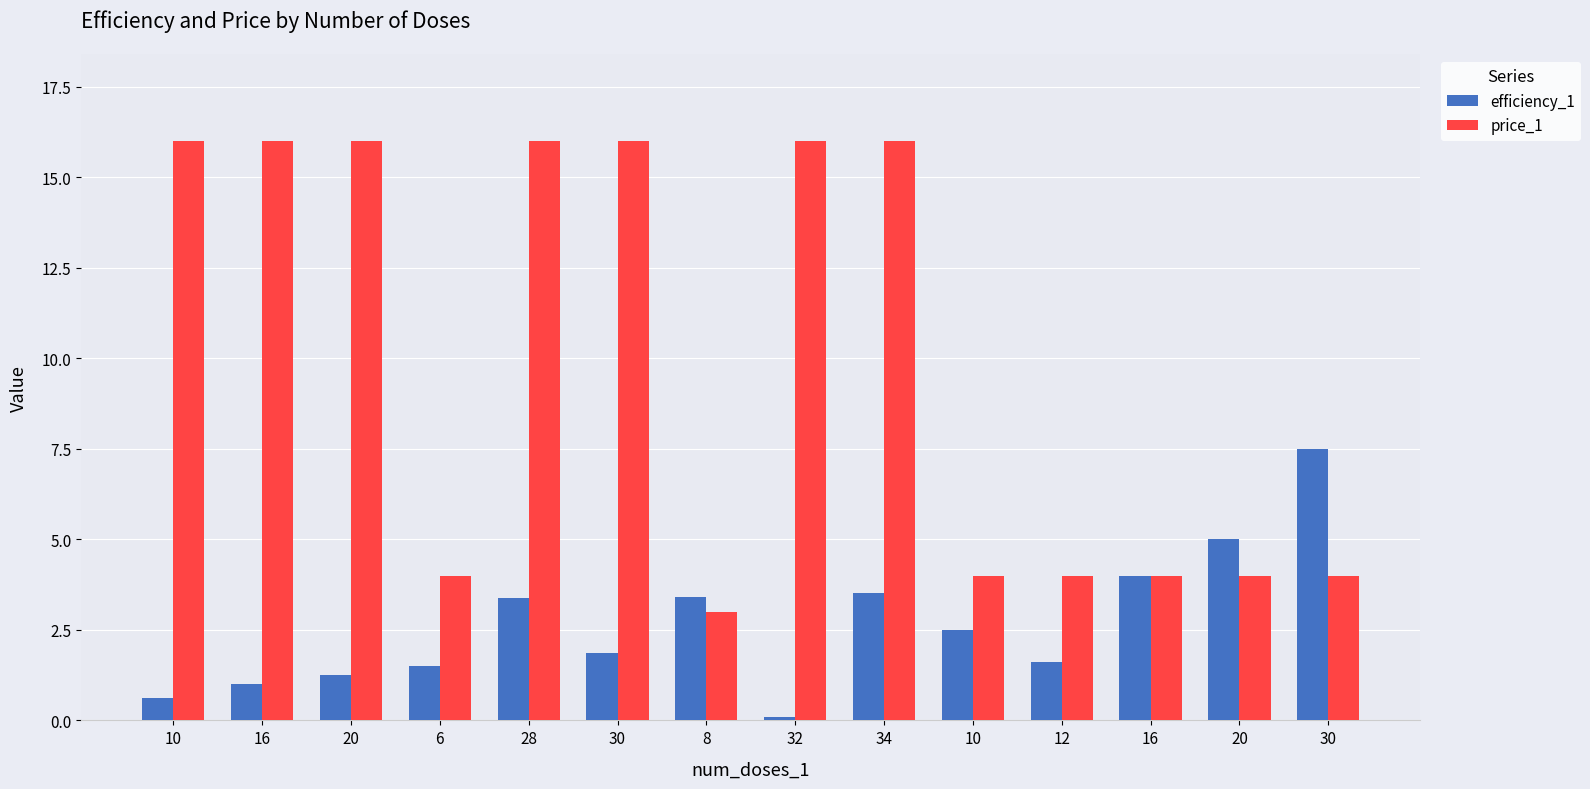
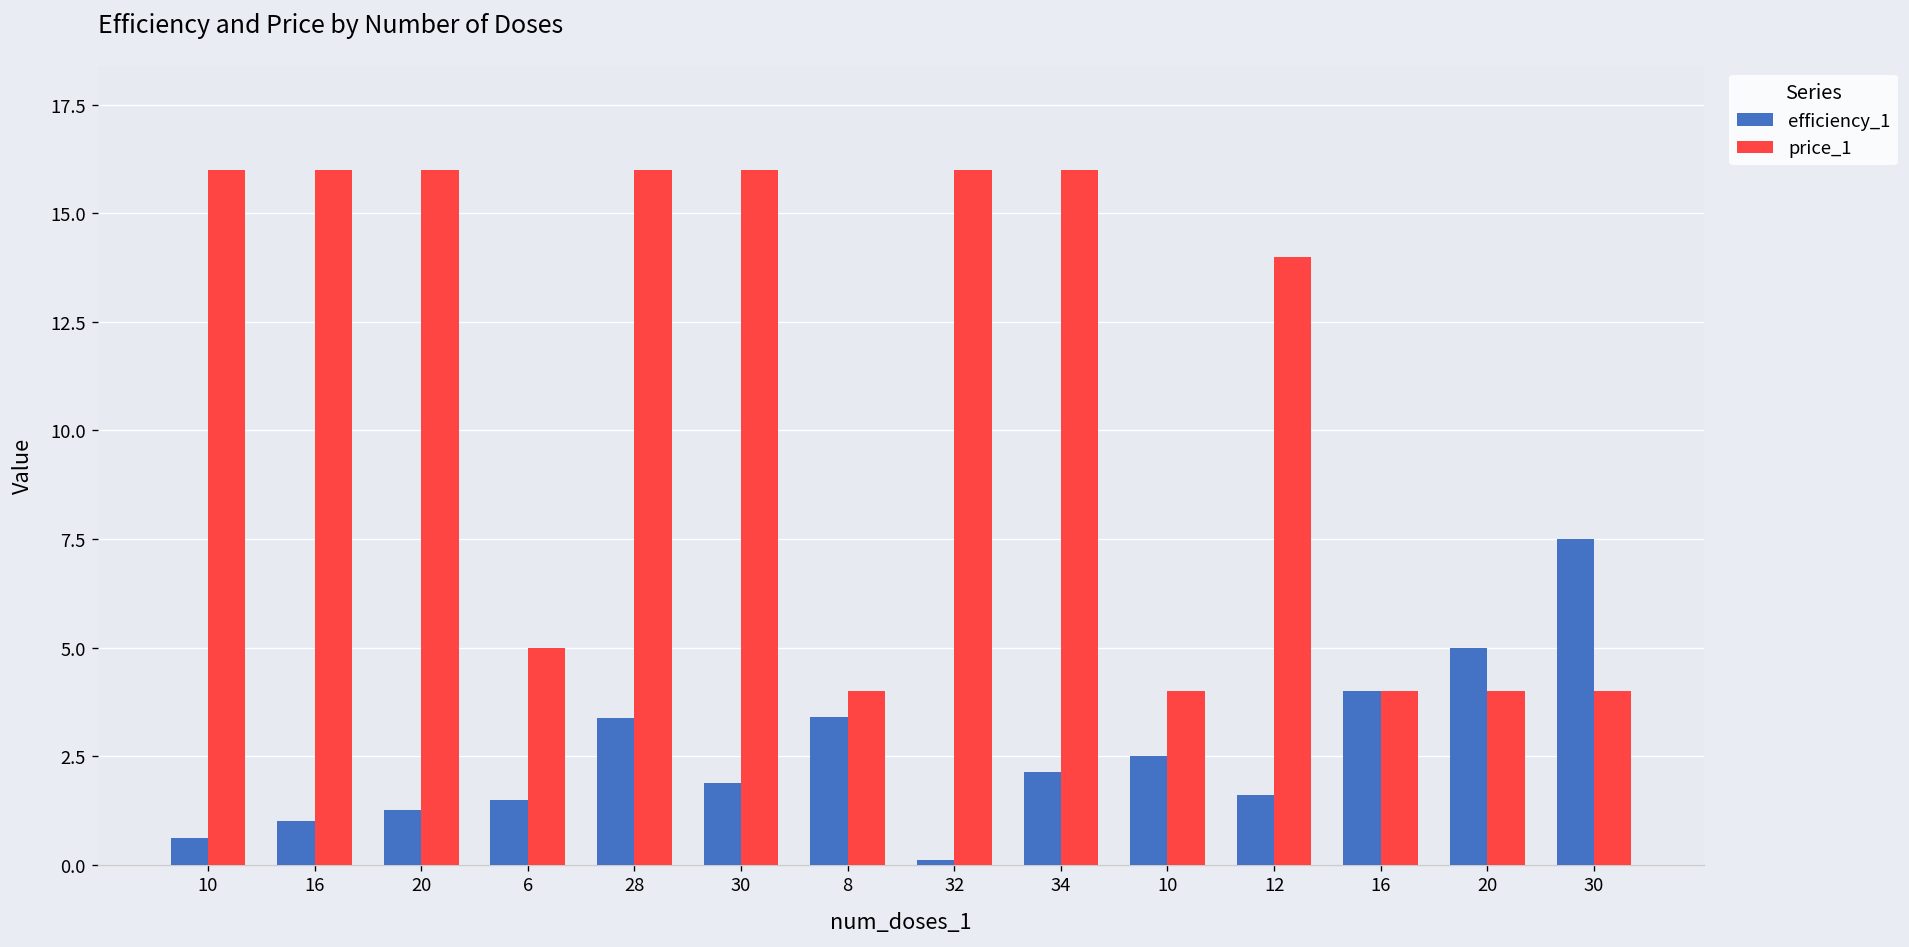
price_1, 6: 4 -> 5
price_1, 8: 3 -> 4
efficiency_1, 34: 3.5 -> 2.1
price_1, 12: 4 -> 14
